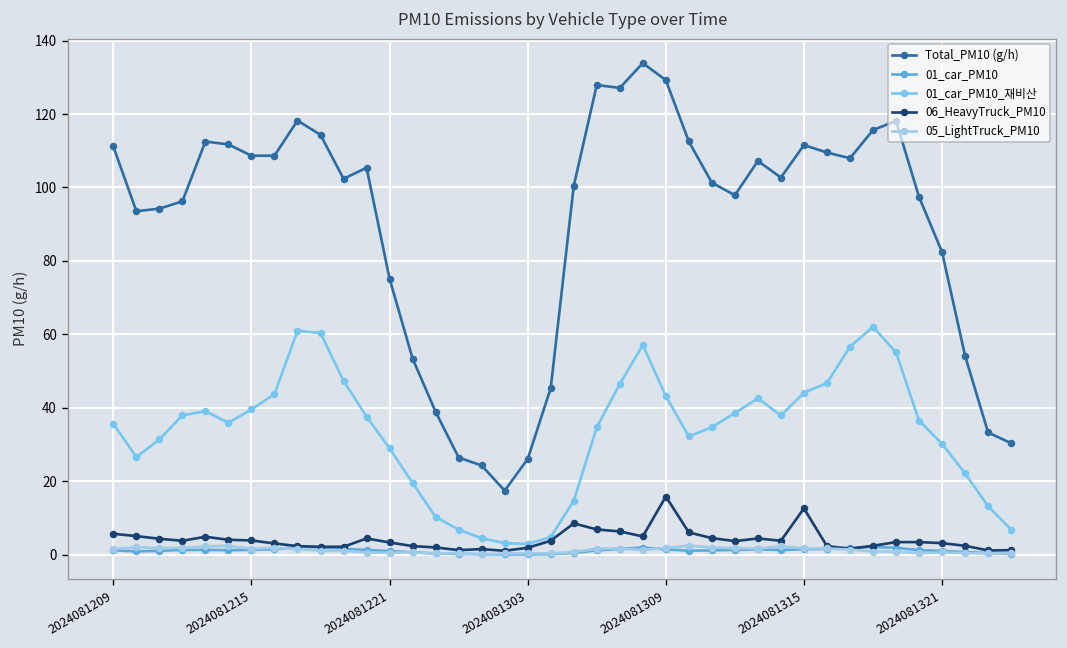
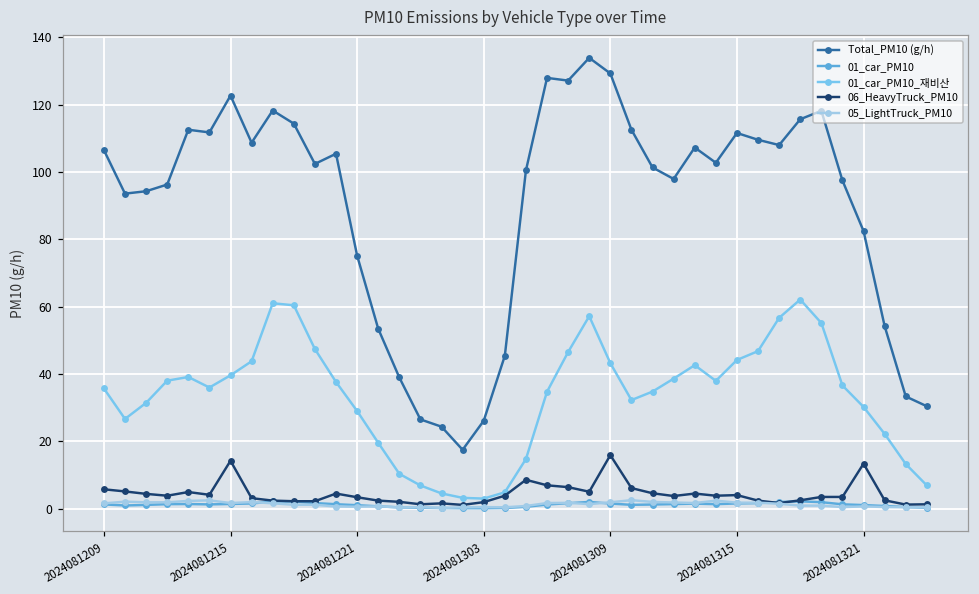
Total_PM10 (g/h), 2024081209: 111 -> 106
Total_PM10 (g/h), 2024081215: 109 -> 123
06_HeavyTruck_PM10, 2024081215: 4 -> 14
06_HeavyTruck_PM10, 2024081315: 13 -> 4
06_HeavyTruck_PM10, 2024081321: 3 -> 13
